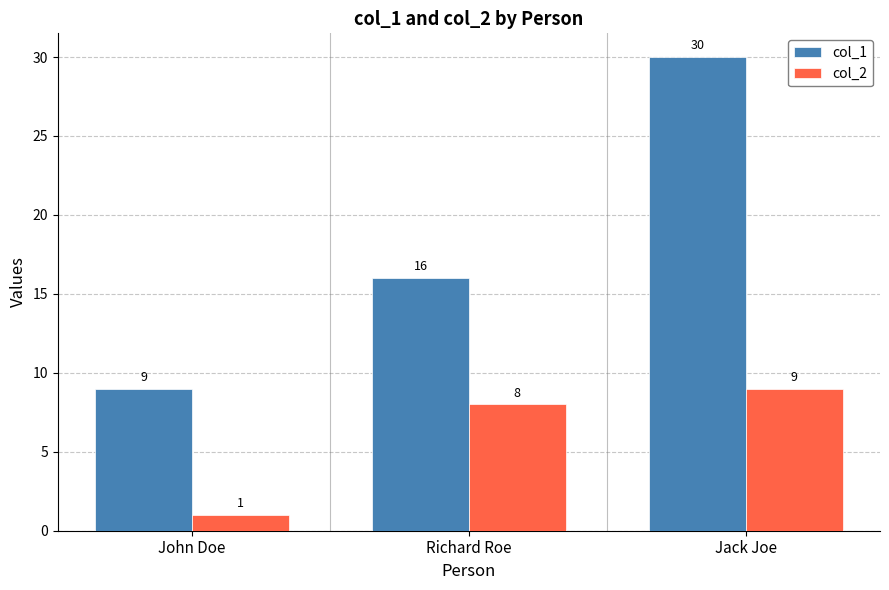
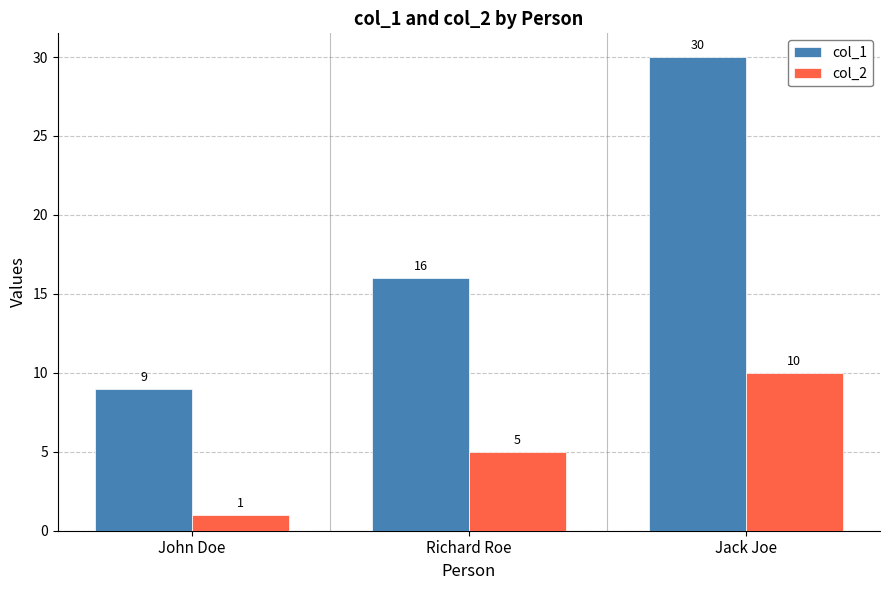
col_2, Richard Roe: 8 -> 5
col_2, Jack Joe: 9 -> 10
